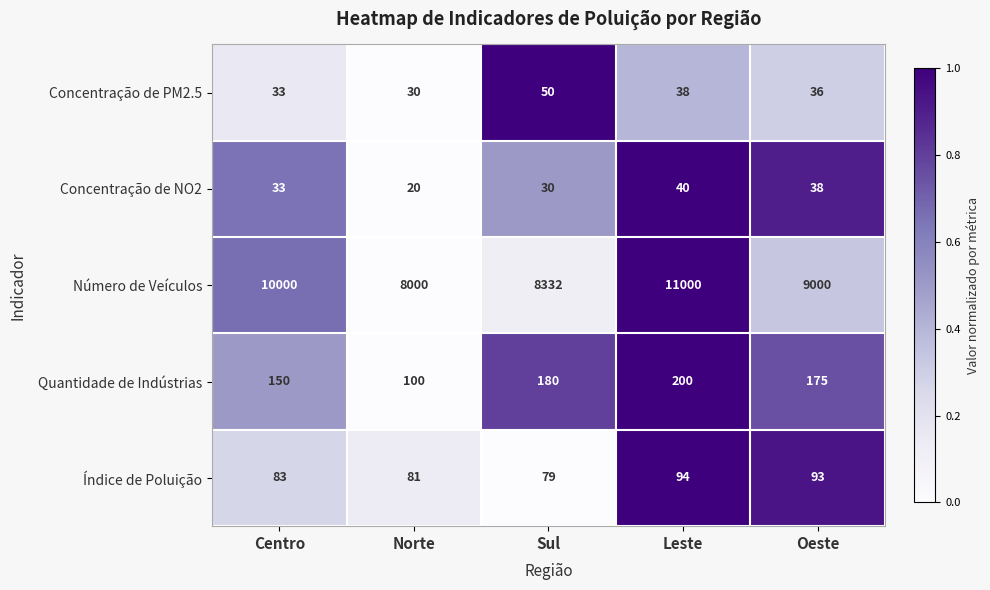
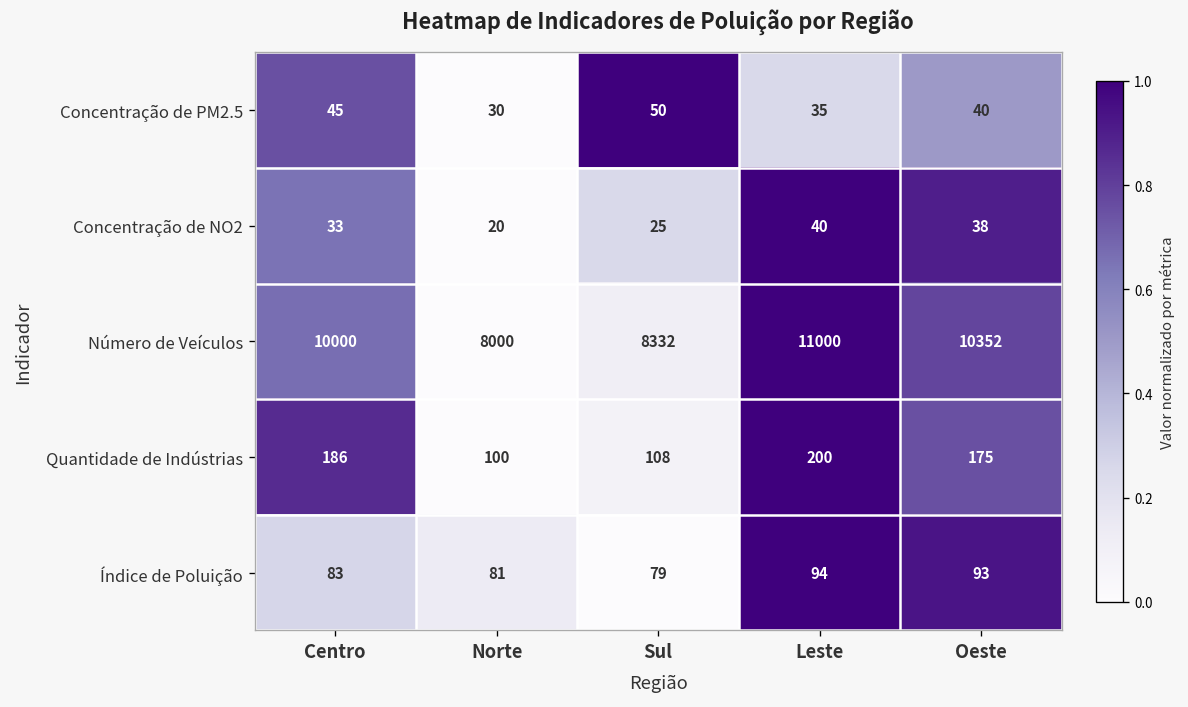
Concentração de PM2.5, Centro: 33 -> 45
Concentração de PM2.5, Leste: 38 -> 35
Concentração de PM2.5, Oeste: 36 -> 40
Concentração de NO2, Sul: 30 -> 25
Número de Veículos, Oeste: 9000 -> 10352
Quantidade de Indústrias, Centro: 150 -> 186
Quantidade de Indústrias, Sul: 180 -> 108
